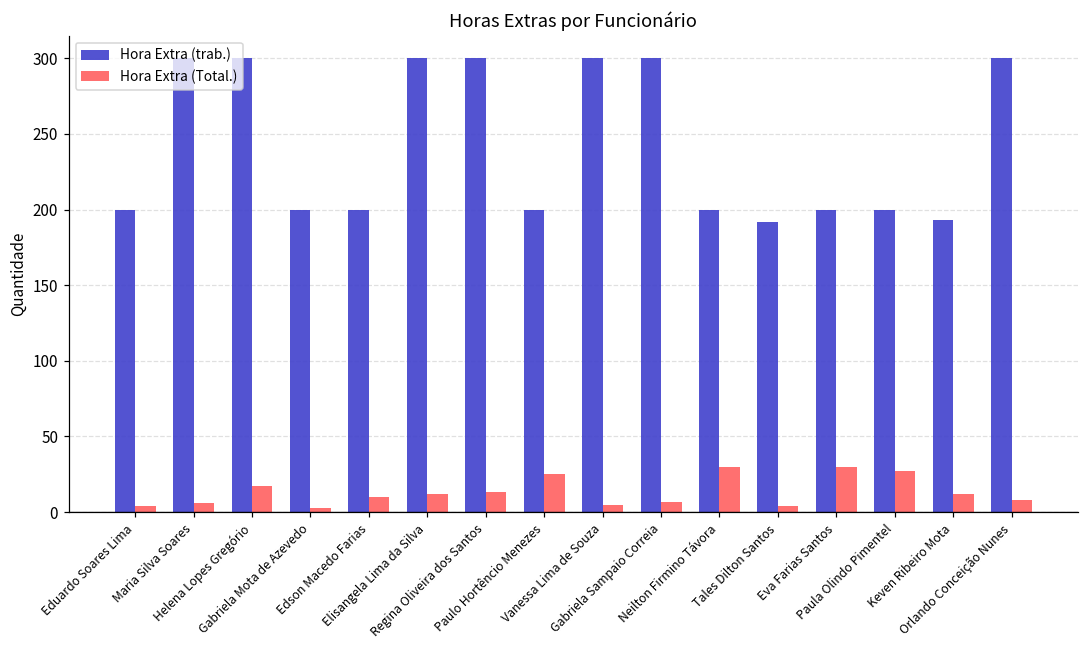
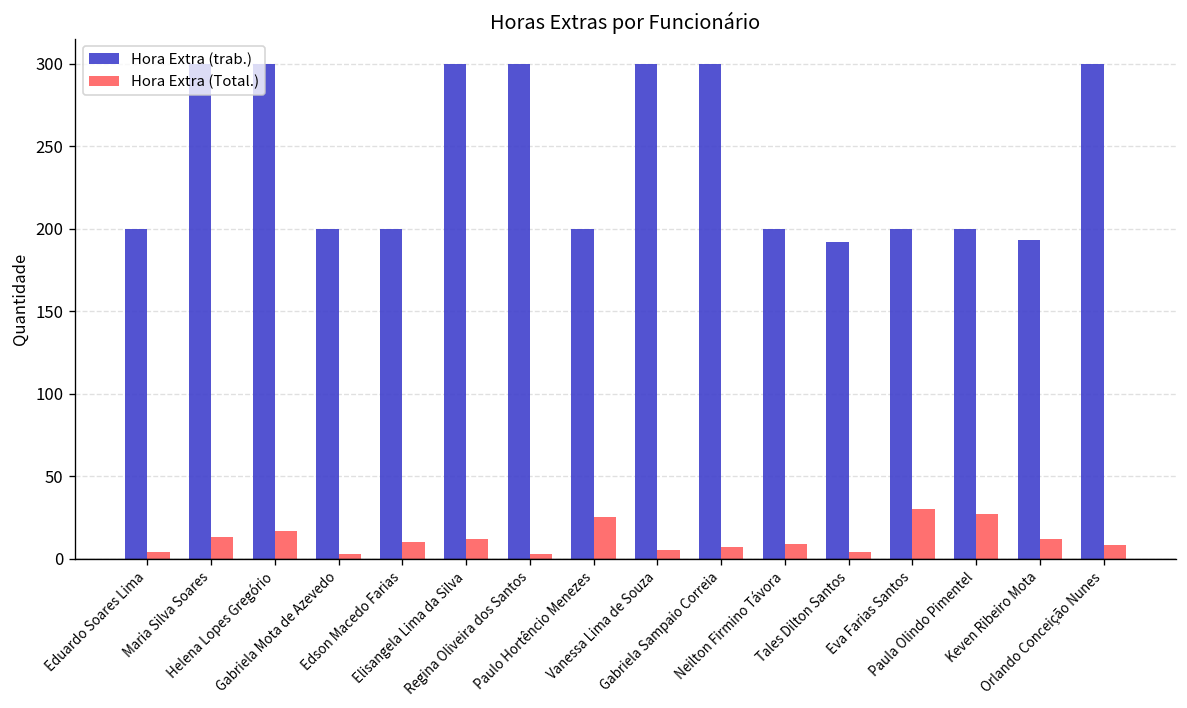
Hora Extra (Total.), Maria Silva Soares: 6 -> 13
Hora Extra (Total.), Regina Oliveira dos Santos: 13 -> 3
Hora Extra (Total.), Neilton Firmino Távora: 30 -> 9
